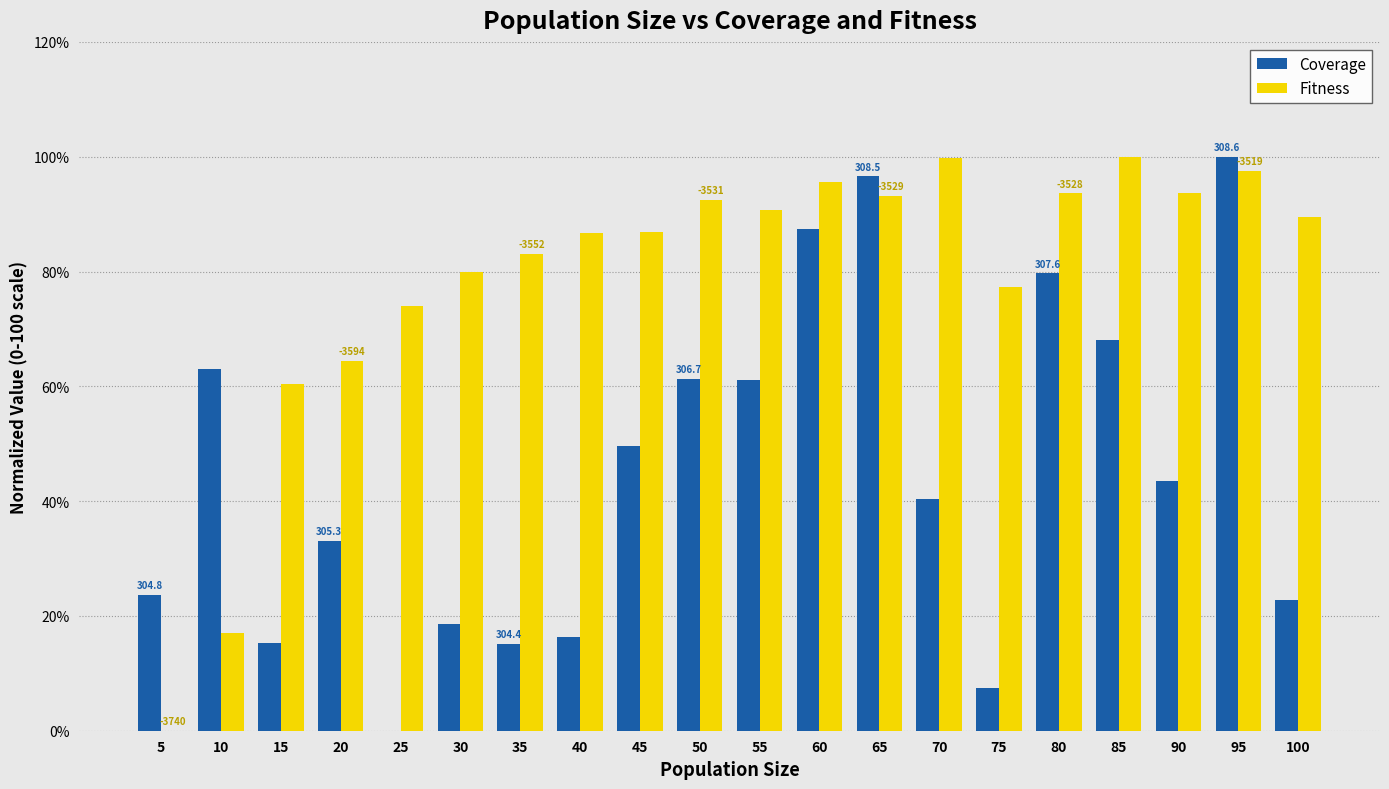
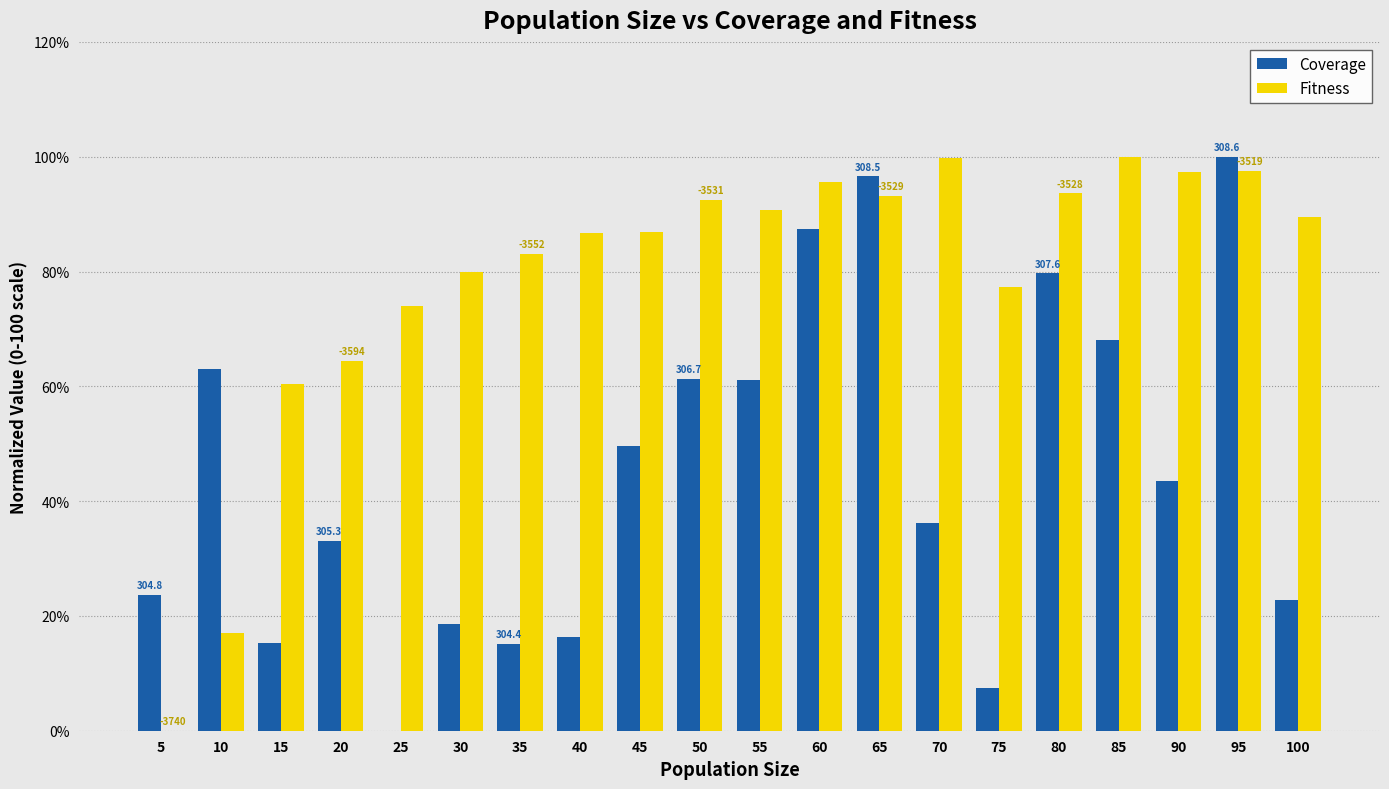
Coverage, 70: 40% -> 36%
Fitness, 90: 94% -> 97%
